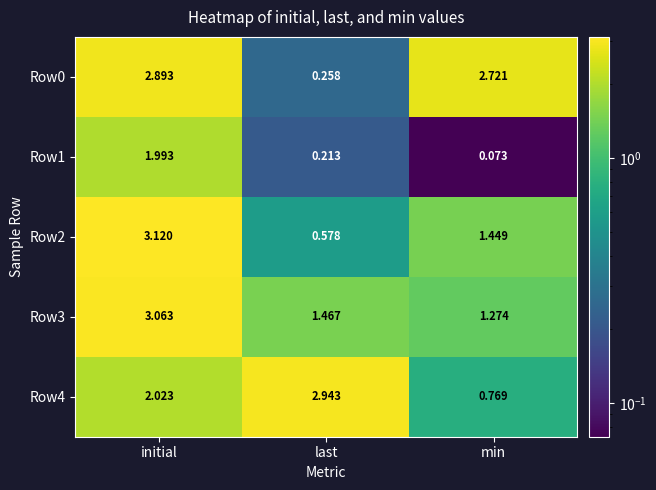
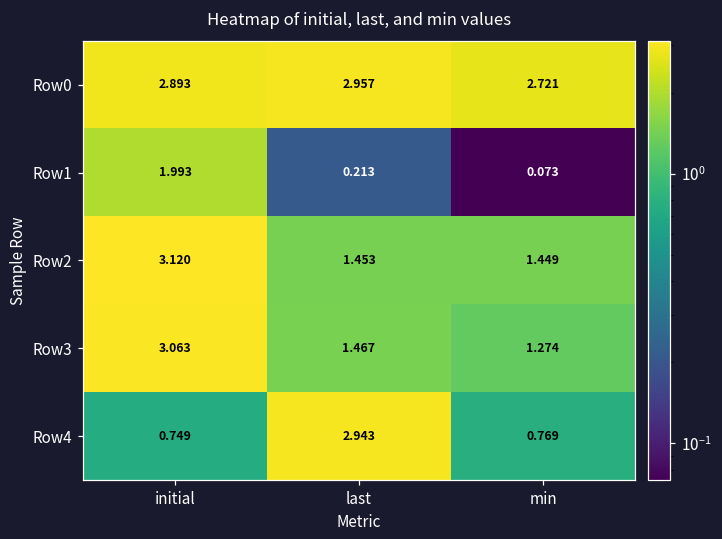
Row0, last: 0.258 -> 2.957
Row2, last: 0.578 -> 1.453
Row4, initial: 2.023 -> 0.749
